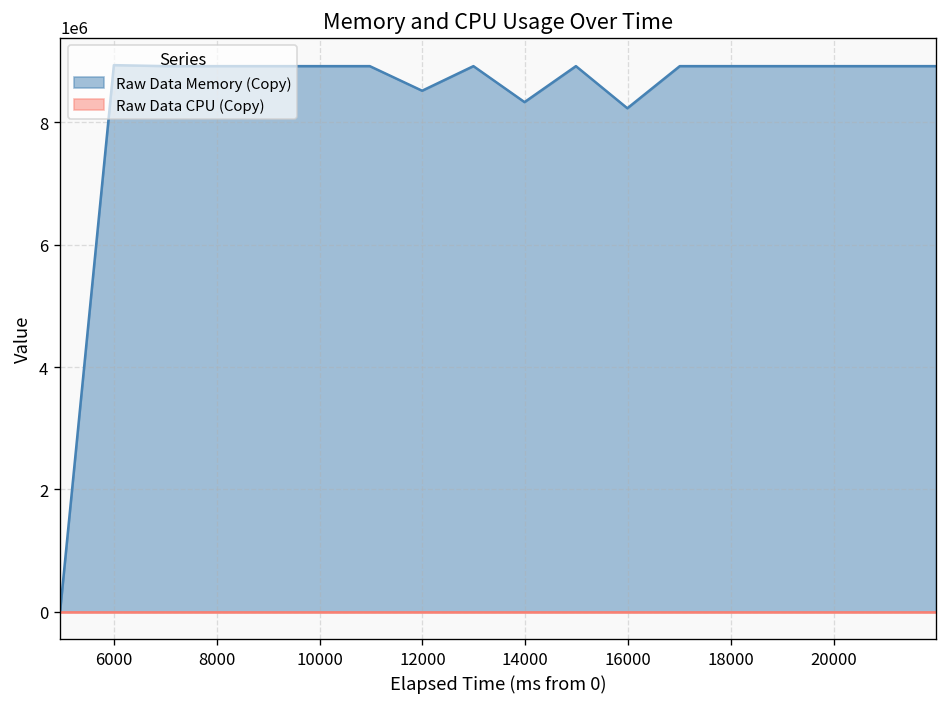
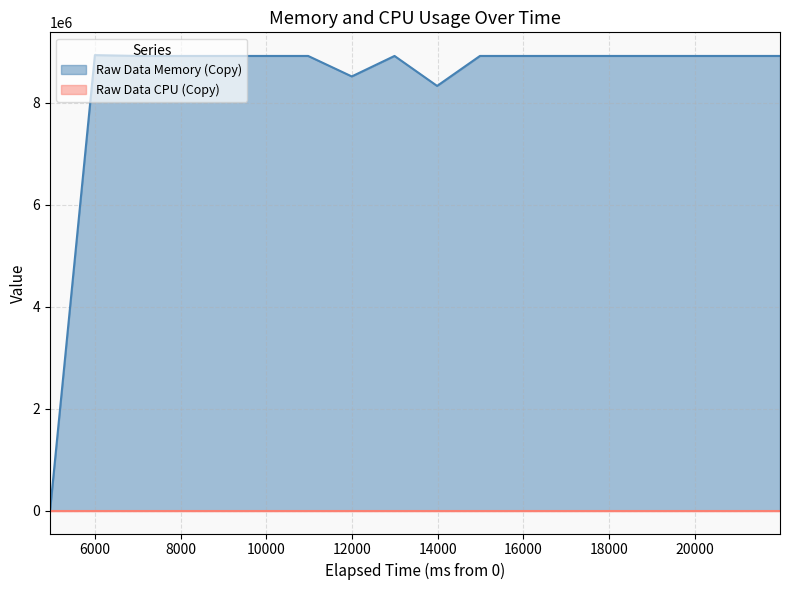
Raw Data Memory (Copy), 16000: 8200000 -> 8900000
